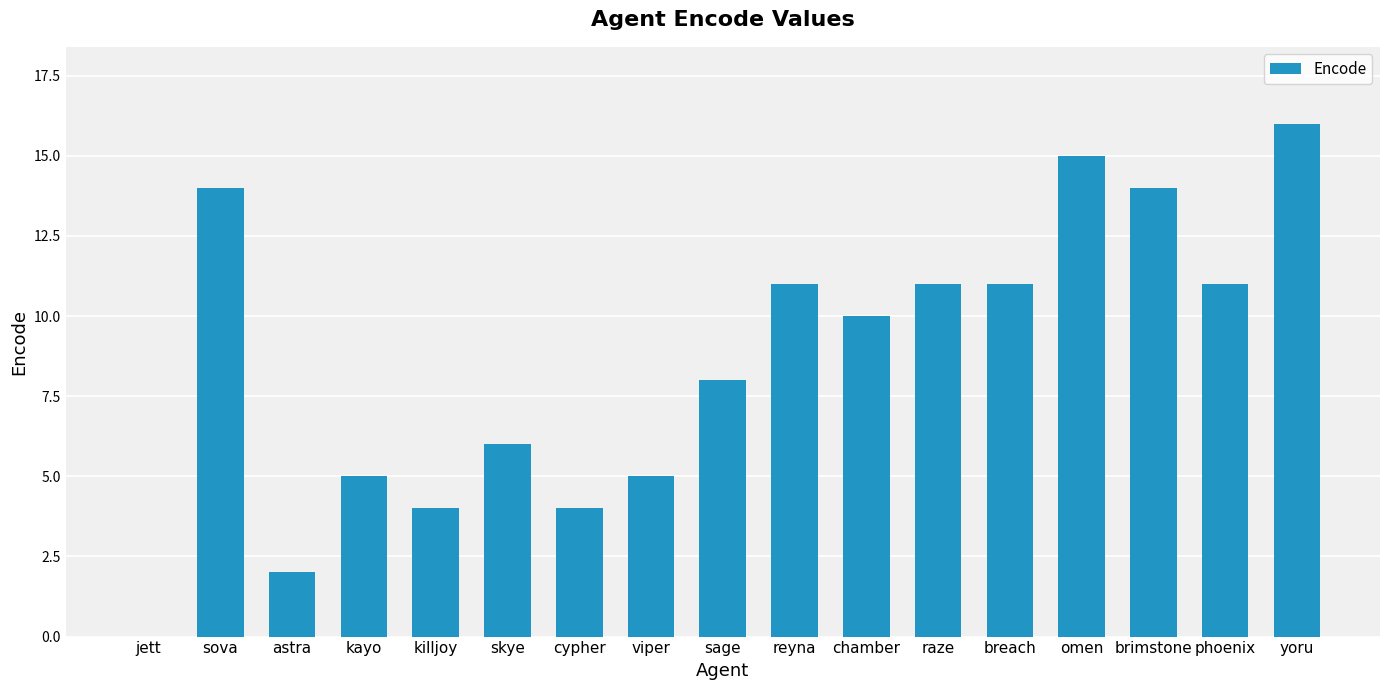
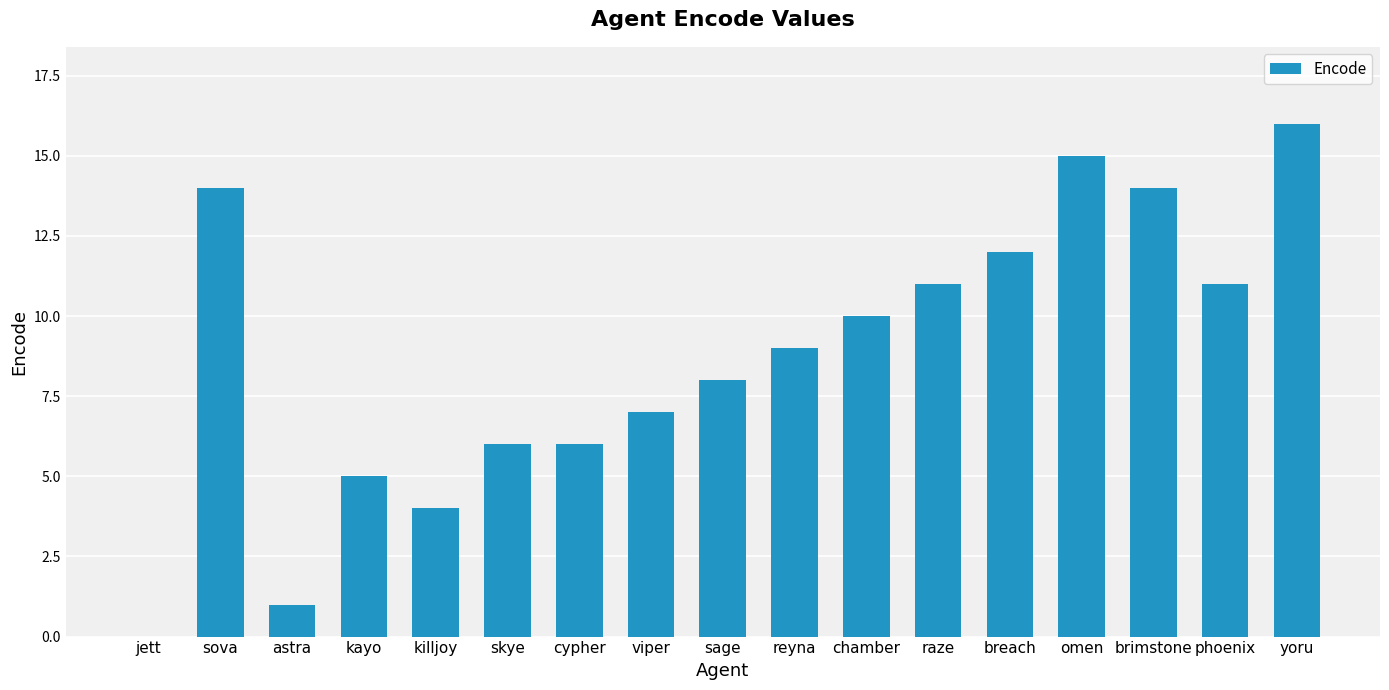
astra: 2 -> 1
cypher: 4 -> 6
viper: 5 -> 7
reyna: 11 -> 9
breach: 11 -> 12
